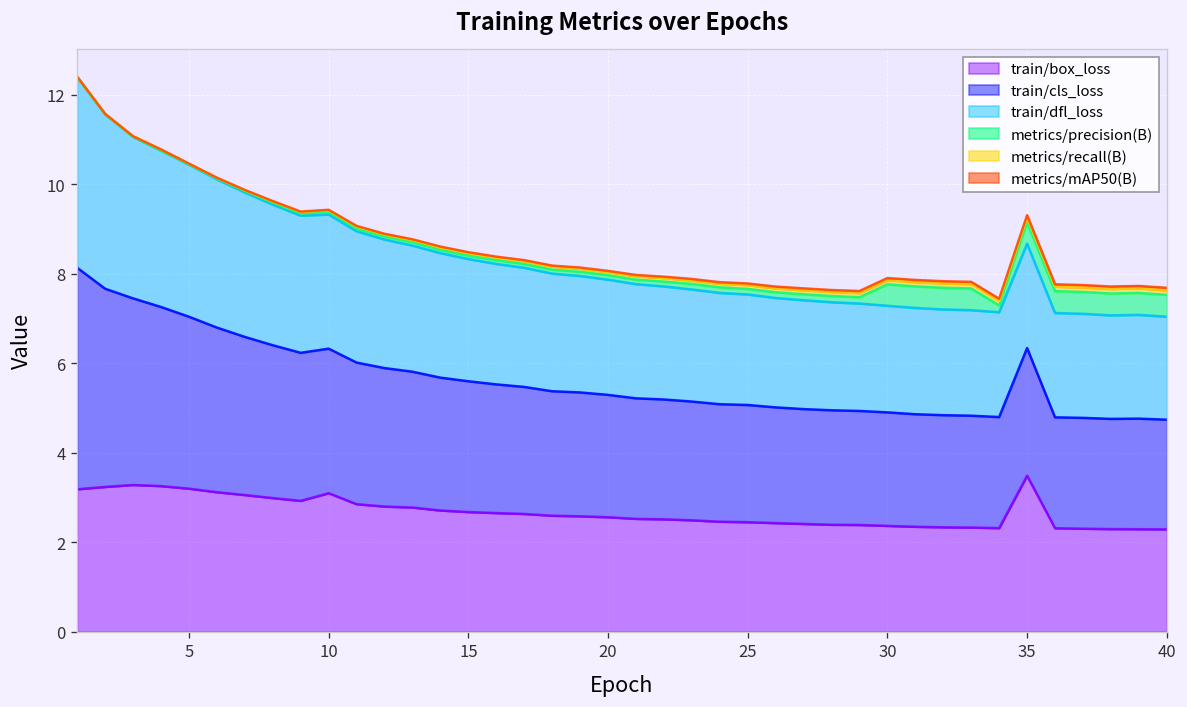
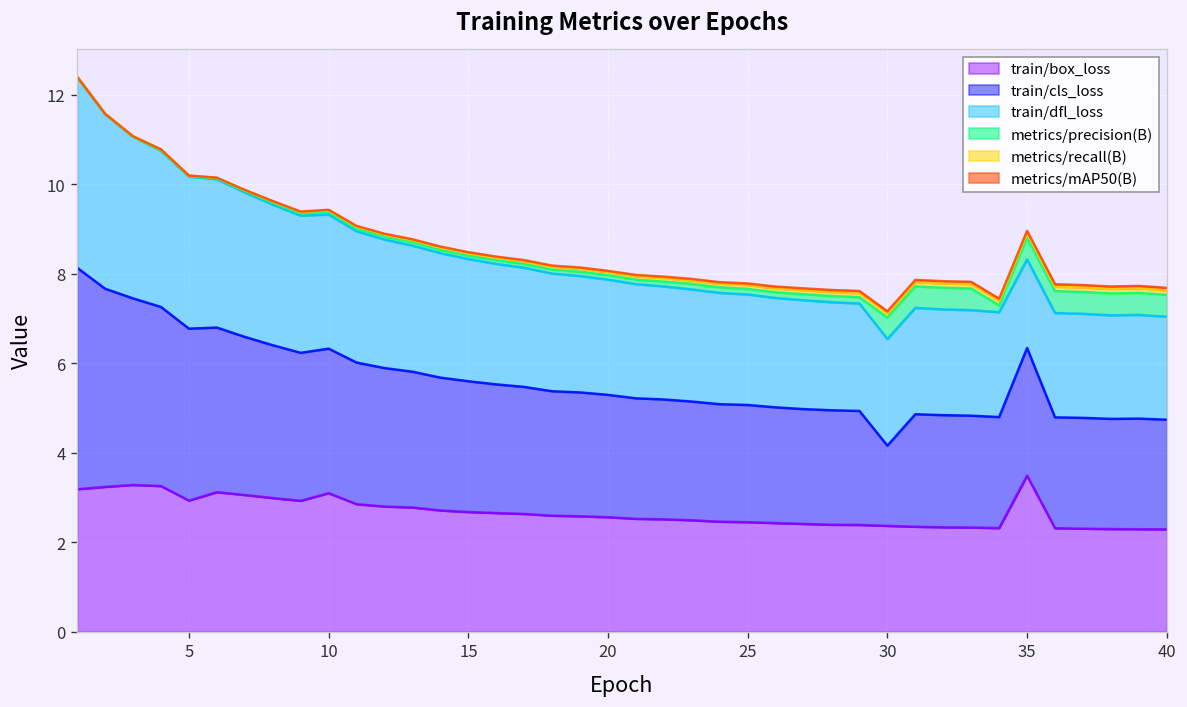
train/box_loss, 5: 3.2 -> 2.9
train/cls_loss, 30: 2.5 -> 1.8
train/dfl_loss, 35: 2.3 -> 2.0
